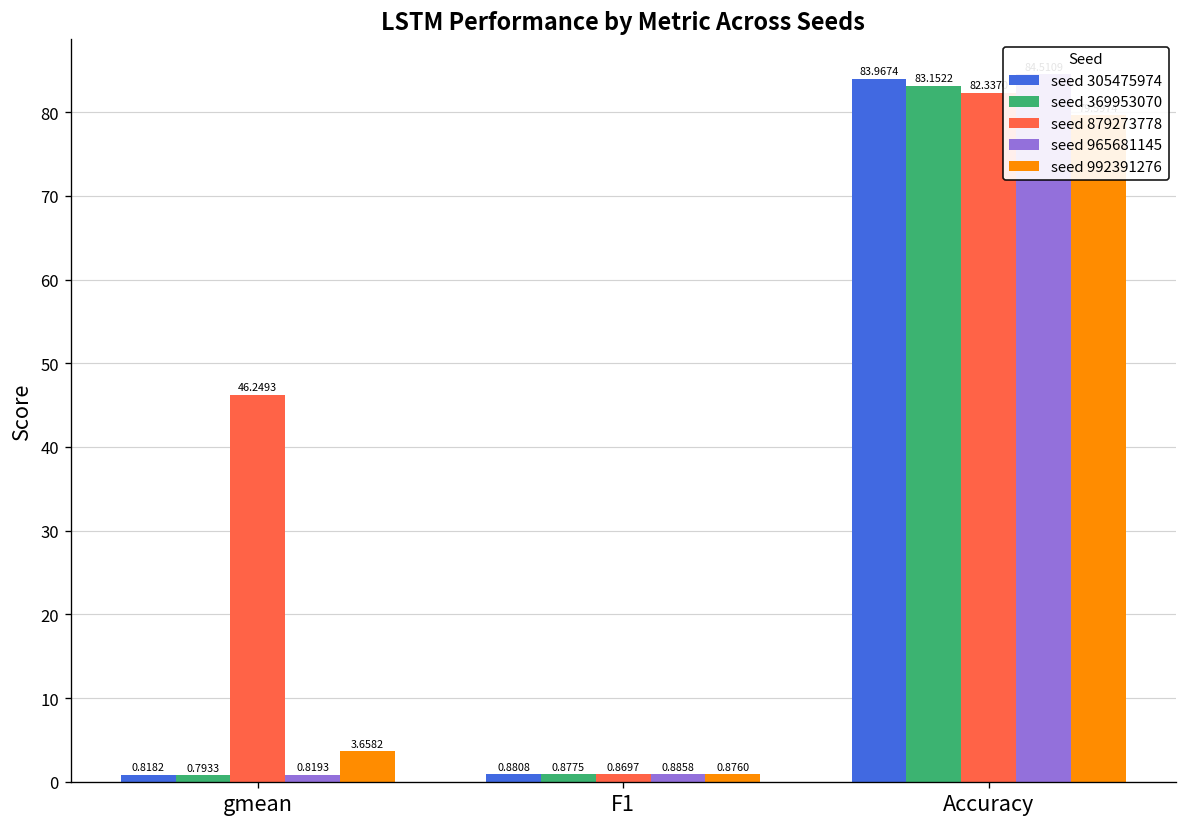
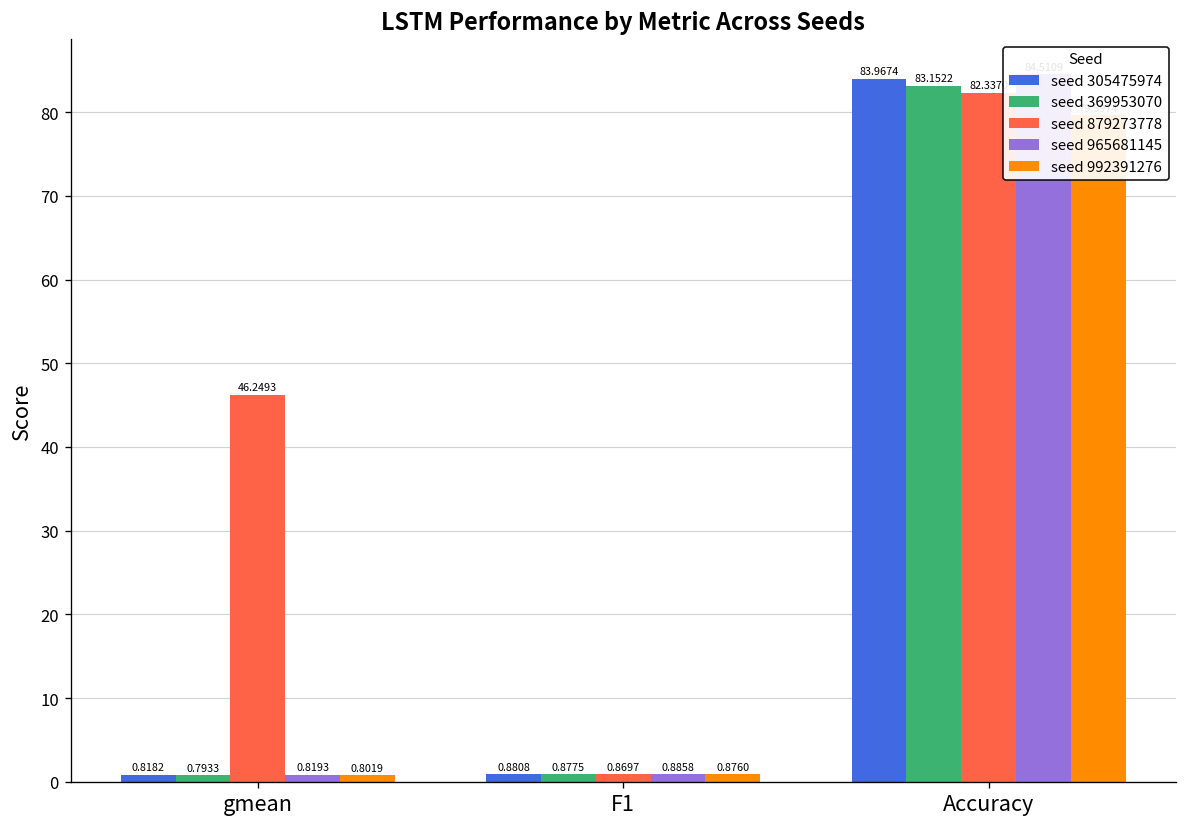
seed 992391276, gmean: 3.6582 -> 0.8019
